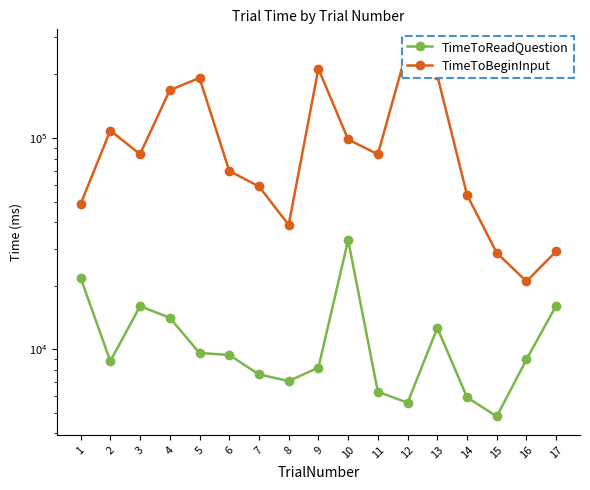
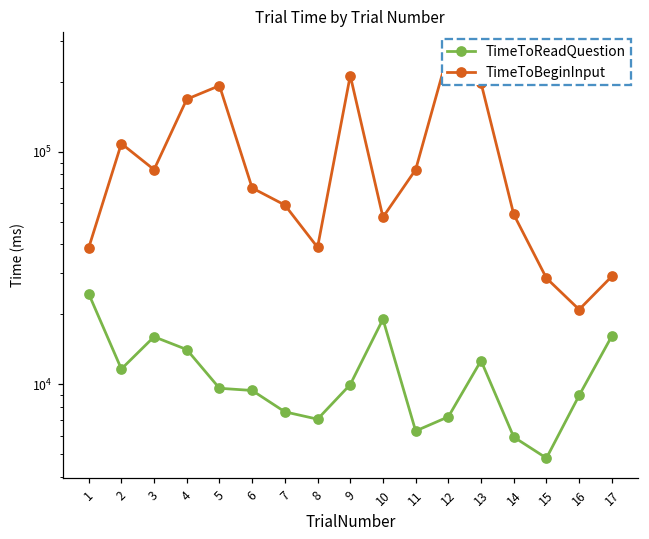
TimeToReadQuestion, 1: 22000 -> 25000
TimeToBeginInput, 1: 49000 -> 39000
TimeToReadQuestion, 2: 8800 -> 12000
TimeToReadQuestion, 9: 8200 -> 10000
TimeToReadQuestion, 10: 33000 -> 19000
TimeToBeginInput, 10: 100000 -> 52000
TimeToReadQuestion, 12: 5600 -> 7300
